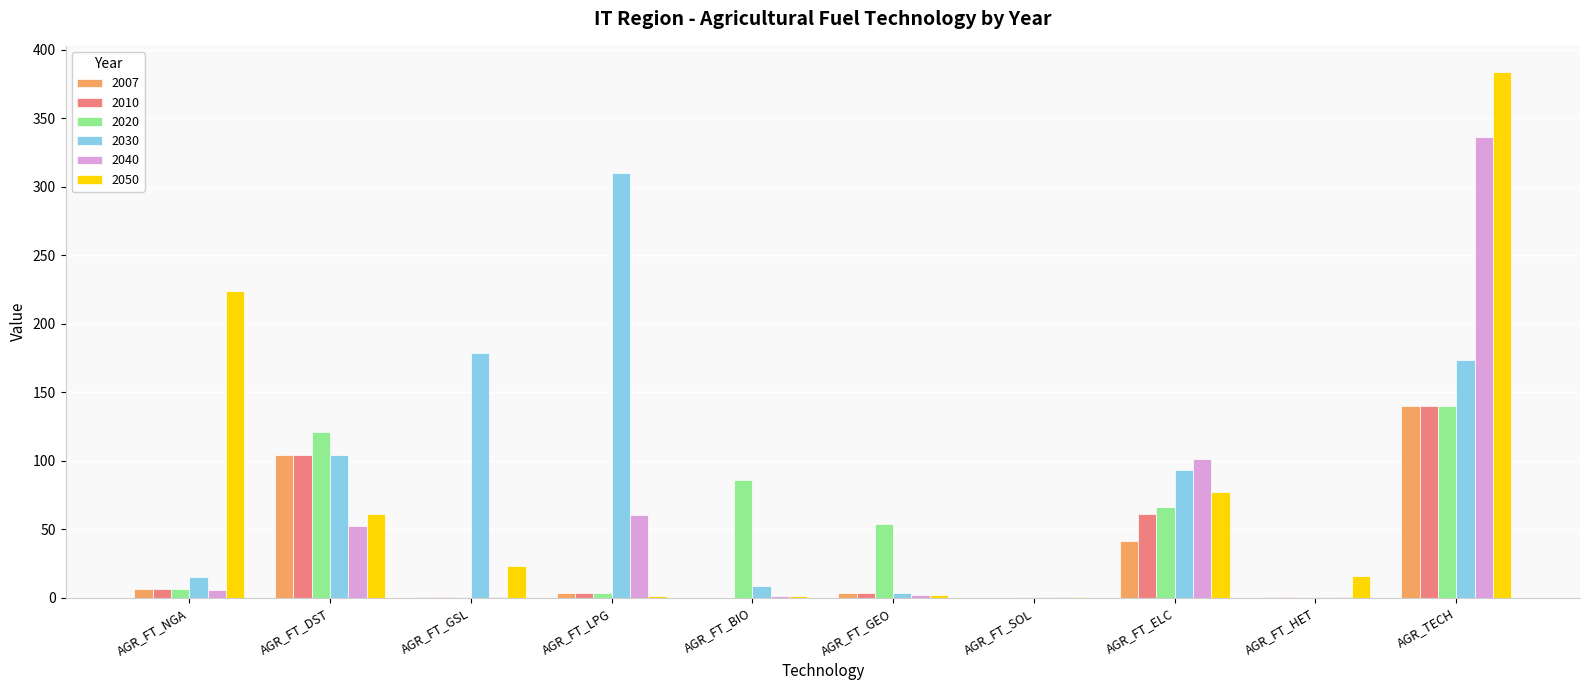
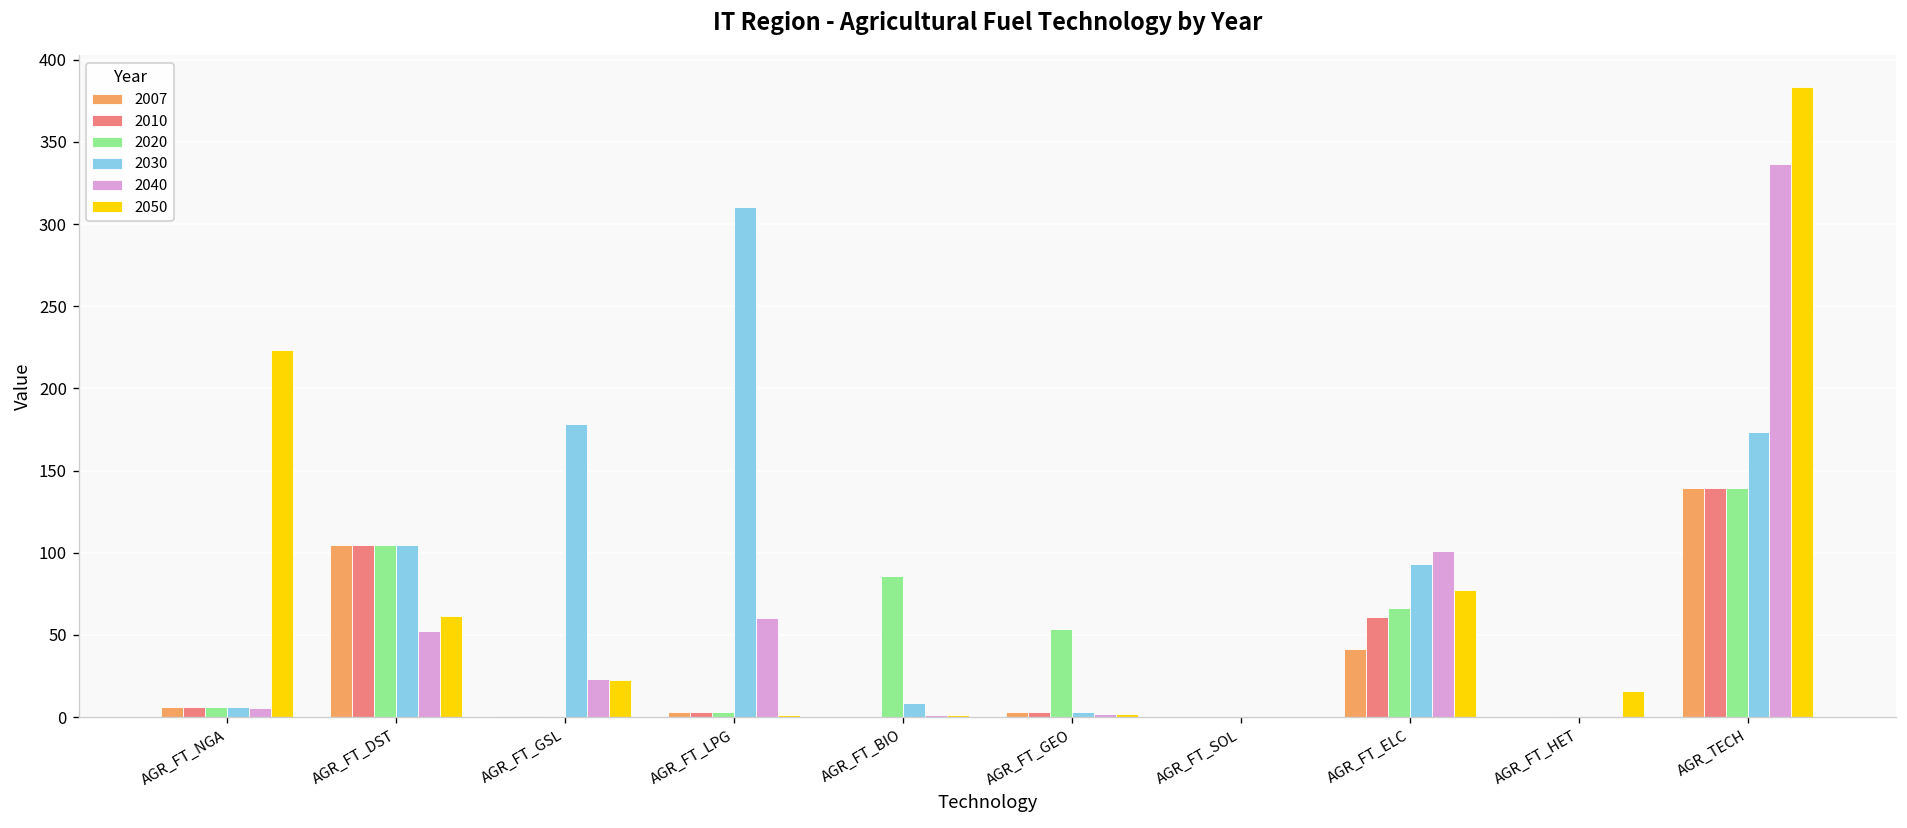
2030, AGR_FT_NGA: 15 -> 6
2020, AGR_FT_DST: 121 -> 104
2040, AGR_FT_GSL: 0 -> 23
